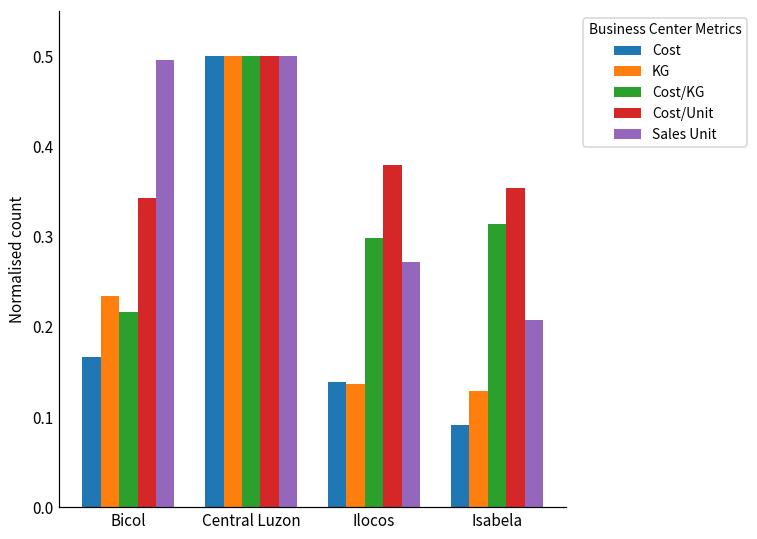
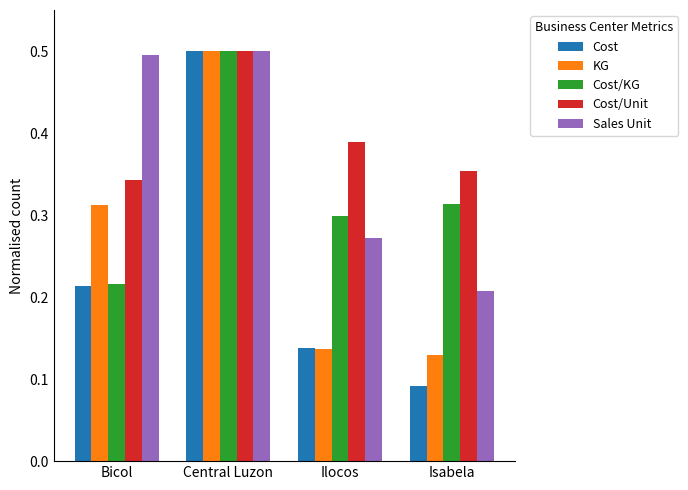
Cost, Bicol: 0.17 -> 0.21
KG, Bicol: 0.23 -> 0.31
Cost/Unit, Ilocos: 0.38 -> 0.39
